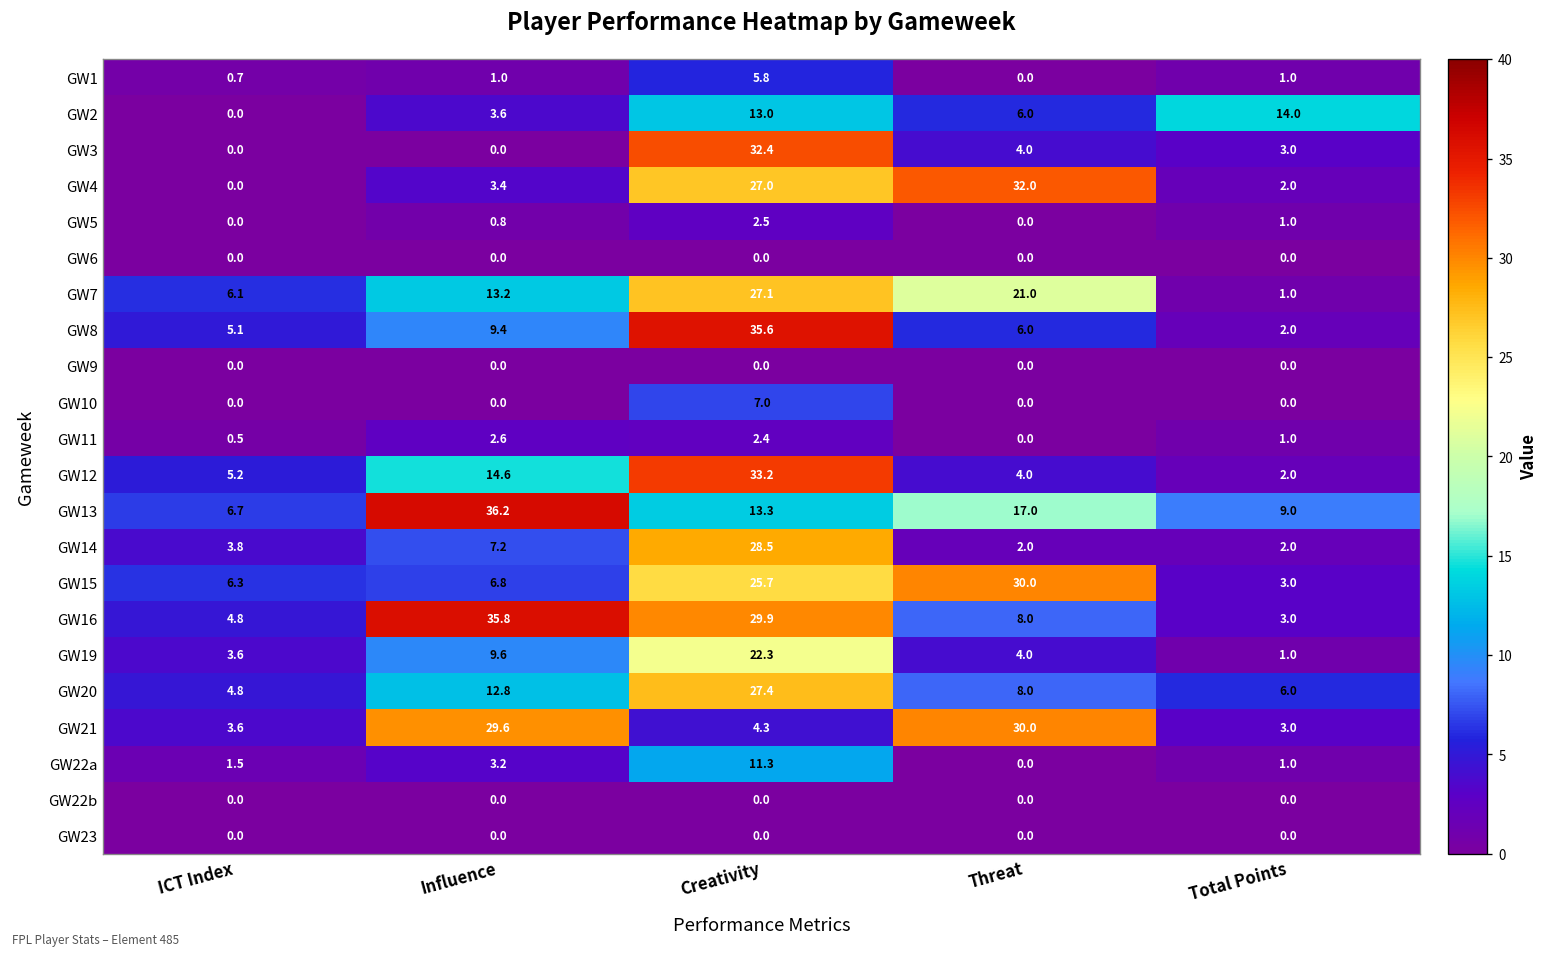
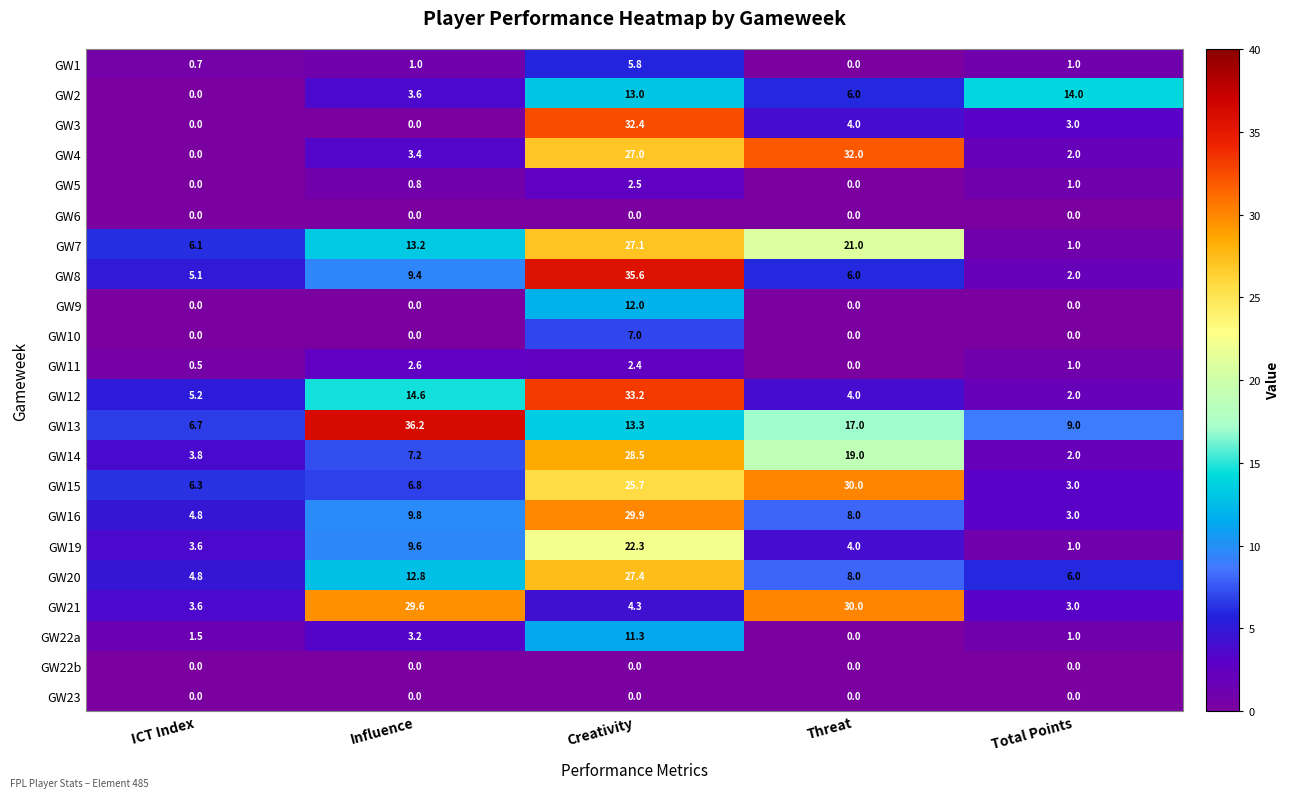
GW9, Creativity: 0.0 -> 12.0
GW14, Threat: 2.0 -> 19.0
GW16, Influence: 35.8 -> 9.8
